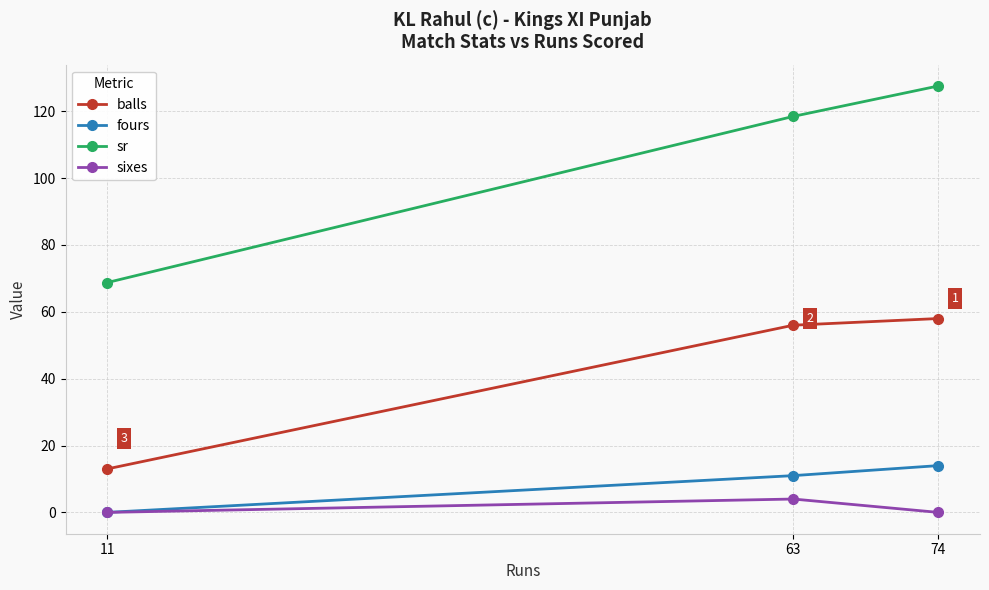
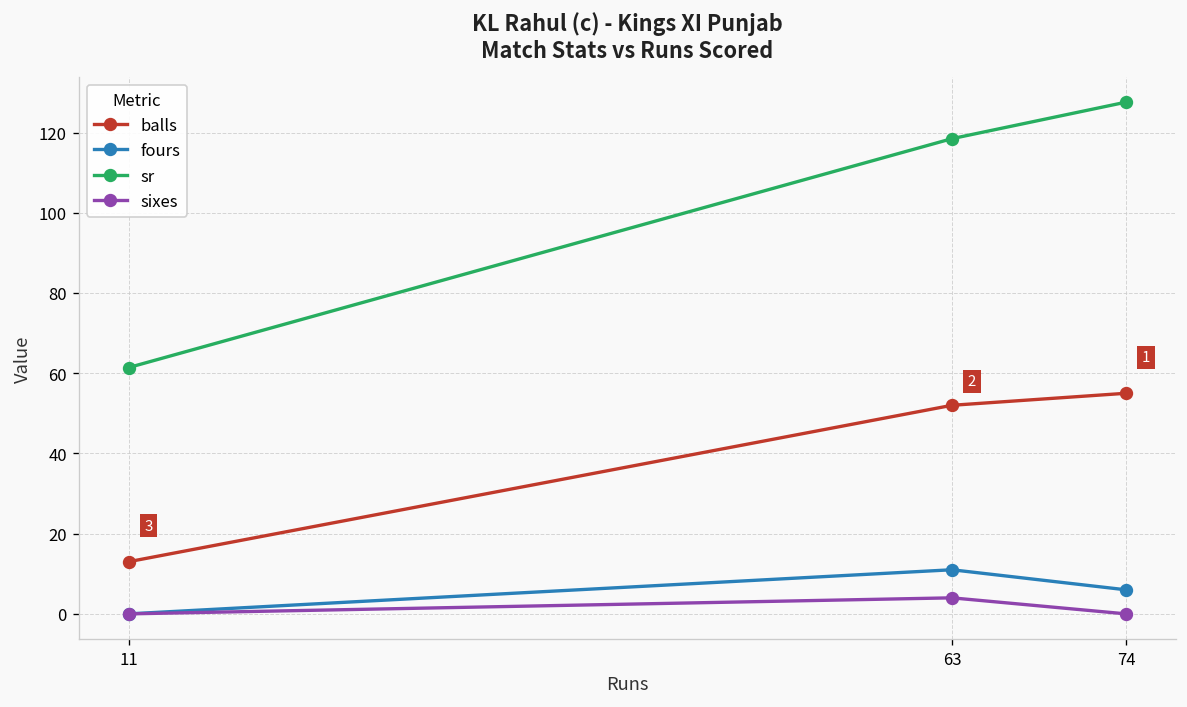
sr, 11: 69 -> 61
balls, 63: 56 -> 52
balls, 74: 58 -> 55
fours, 74: 14 -> 6
